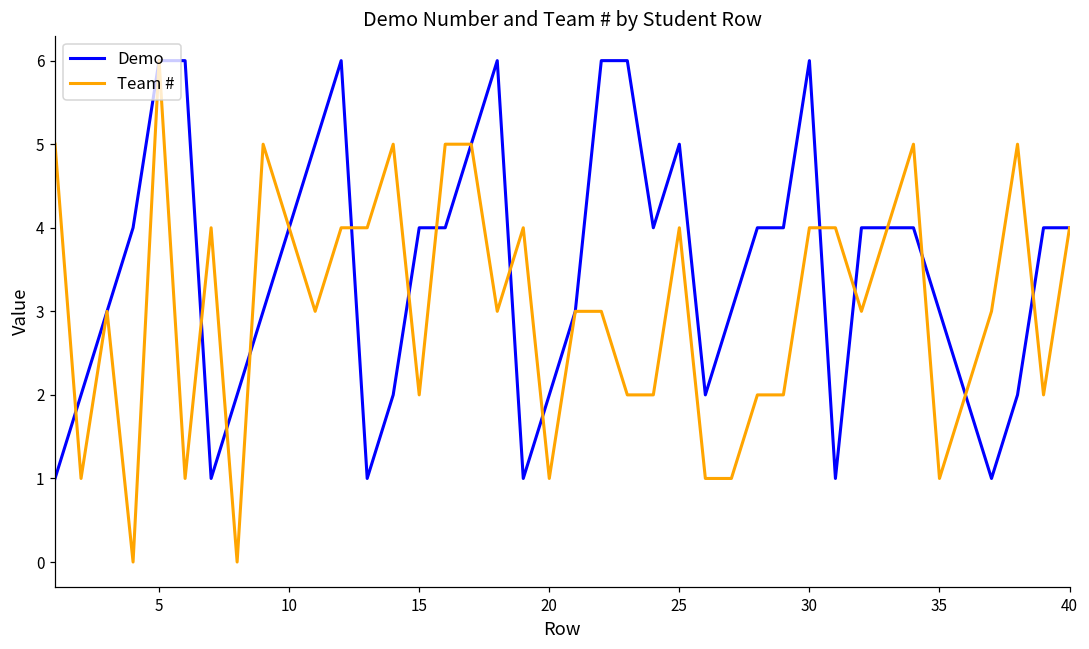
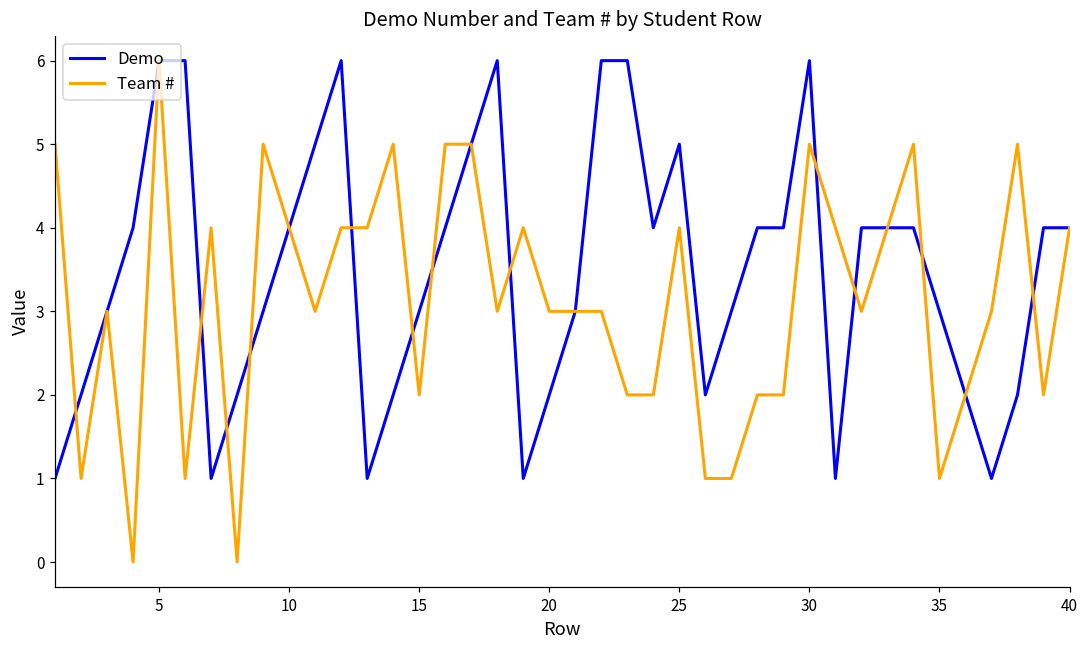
Demo, 15: 4 -> 3
Team #, 20: 1 -> 3
Team #, 30: 4 -> 5
